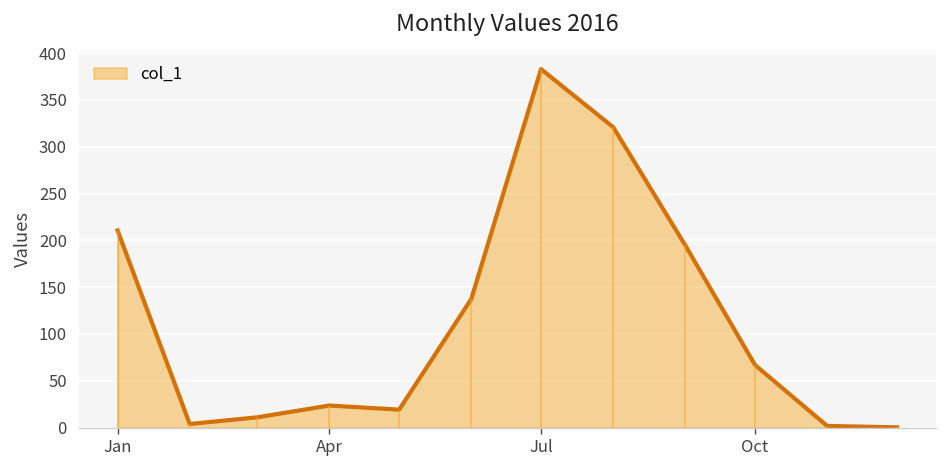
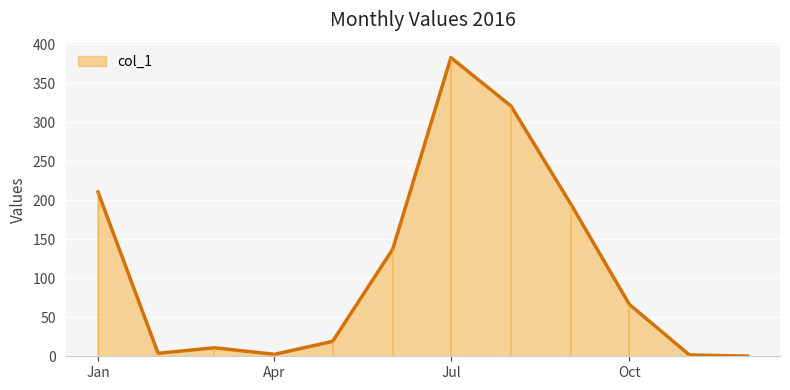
Apr: 20 -> 0
